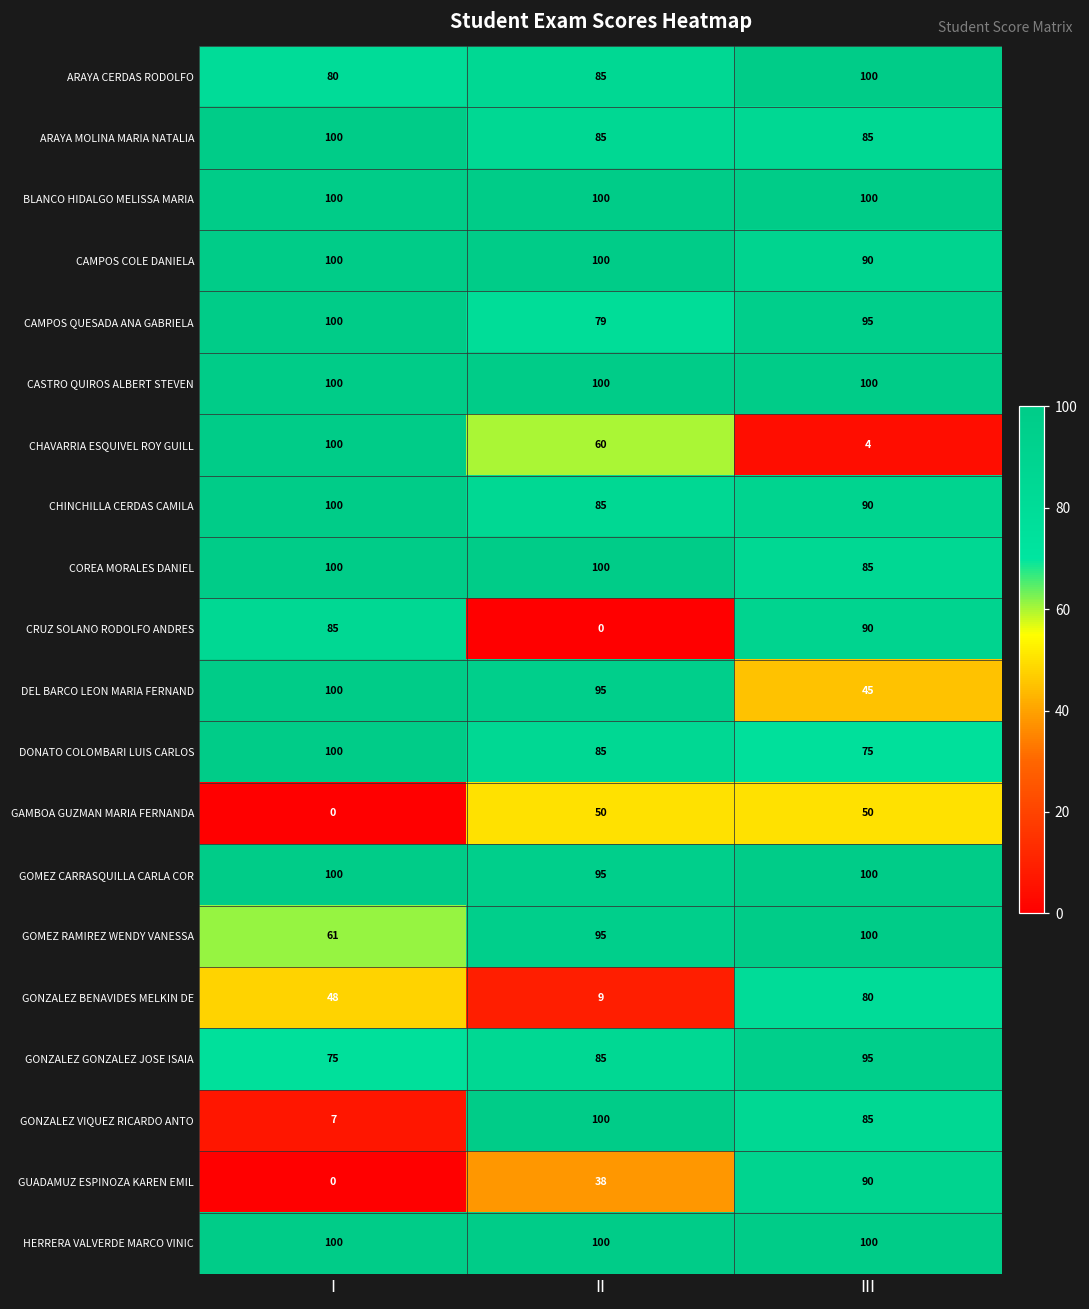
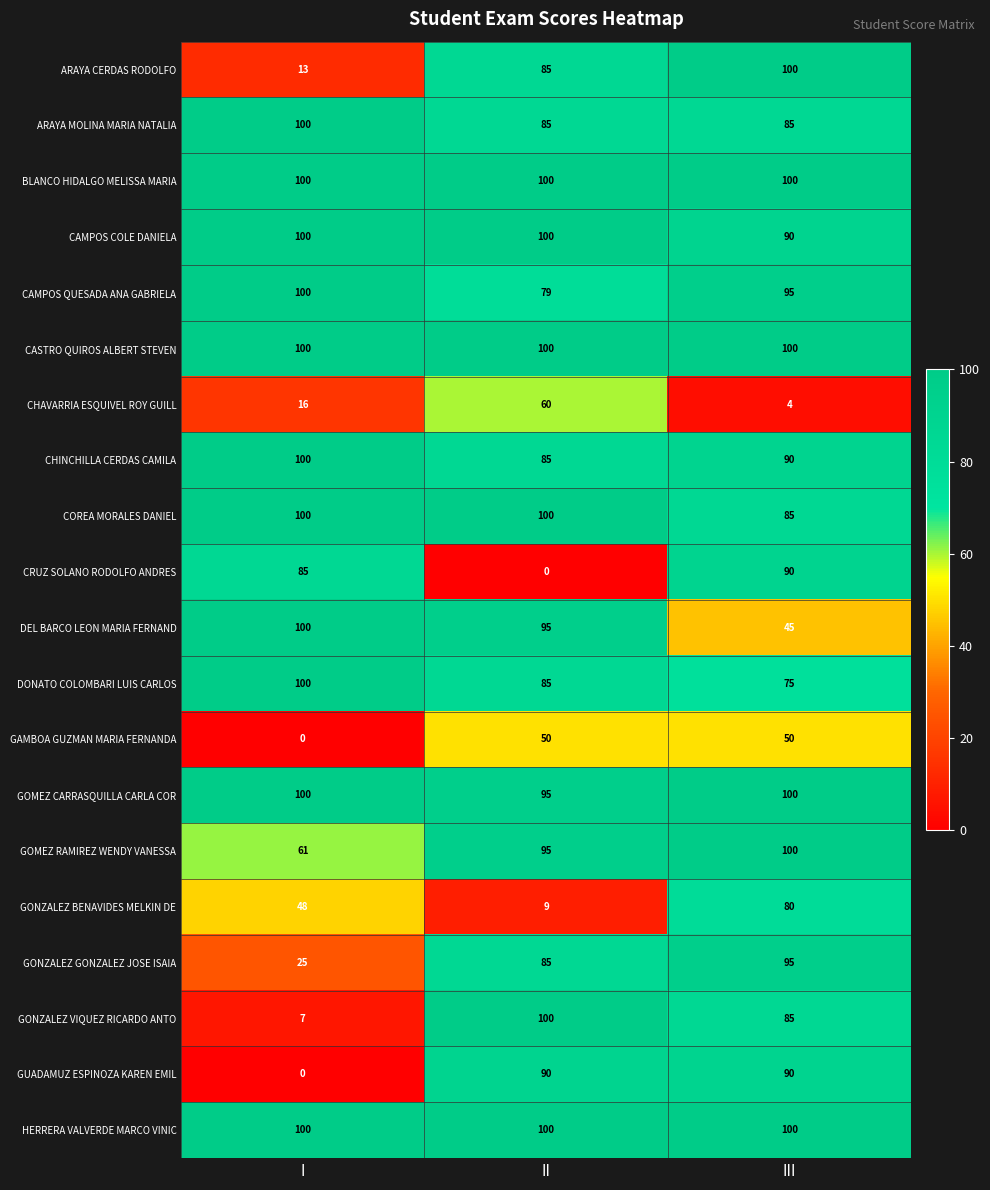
ARAYA CERDAS RODOLFO, I: 80 -> 13
CHAVARRIA ESQUIVEL ROY GUILL, I: 100 -> 16
GONZALEZ GONZALEZ JOSE ISAIA, I: 75 -> 25
GUADAMUZ ESPINOZA KAREN EMIL, II: 38 -> 90
